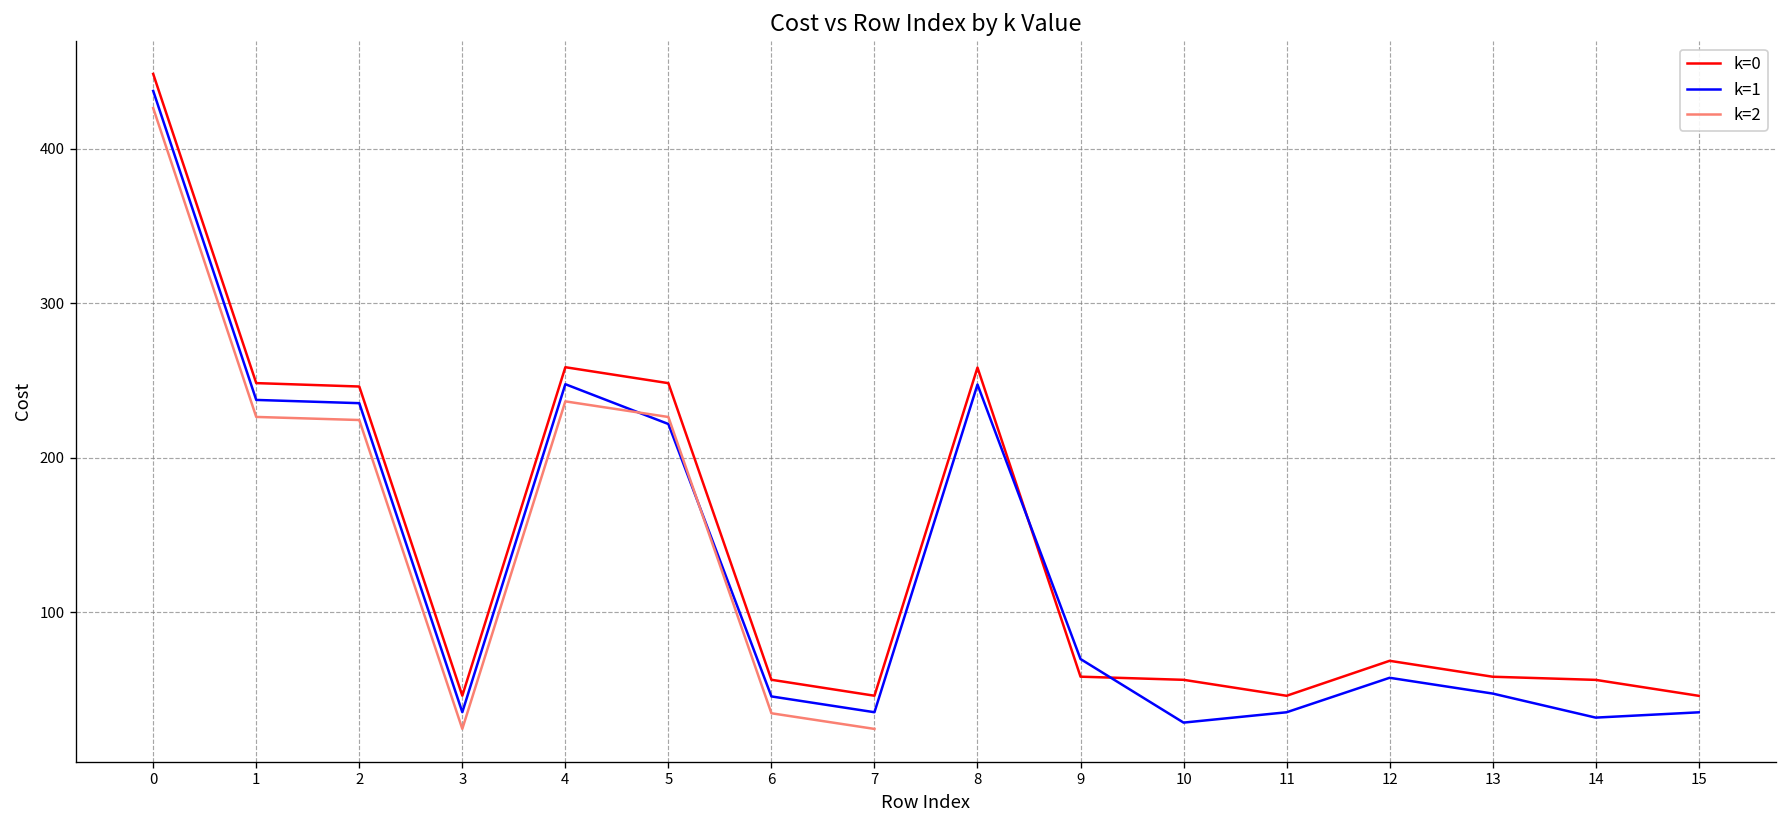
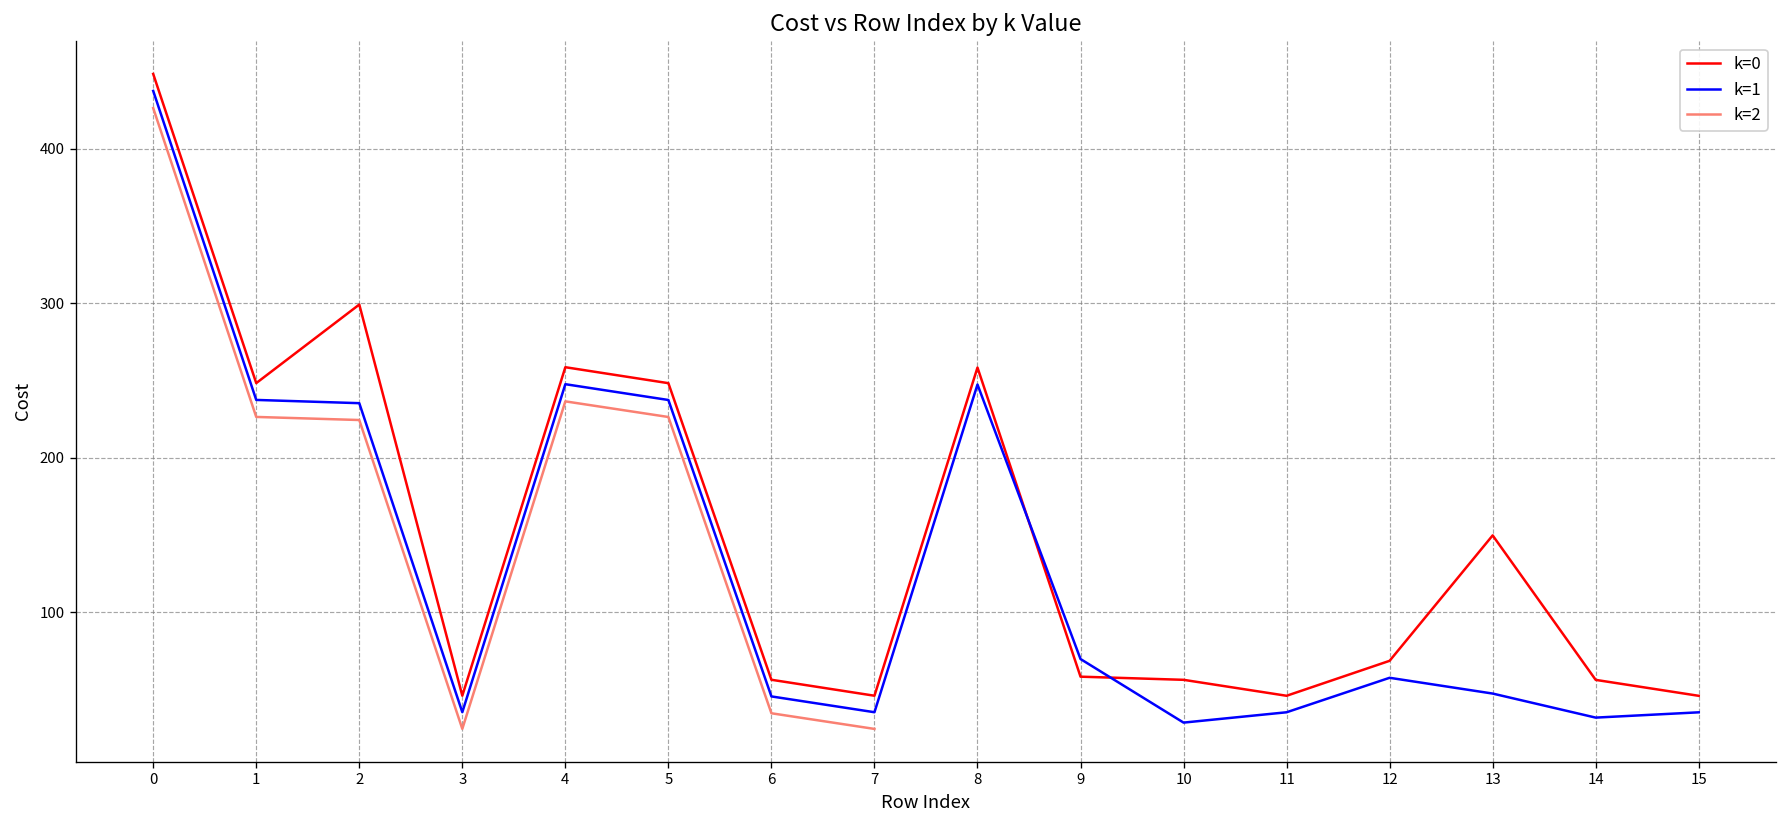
k=0, 2: 246 -> 299
k=1, 5: 222 -> 237
k=0, 13: 58 -> 150
